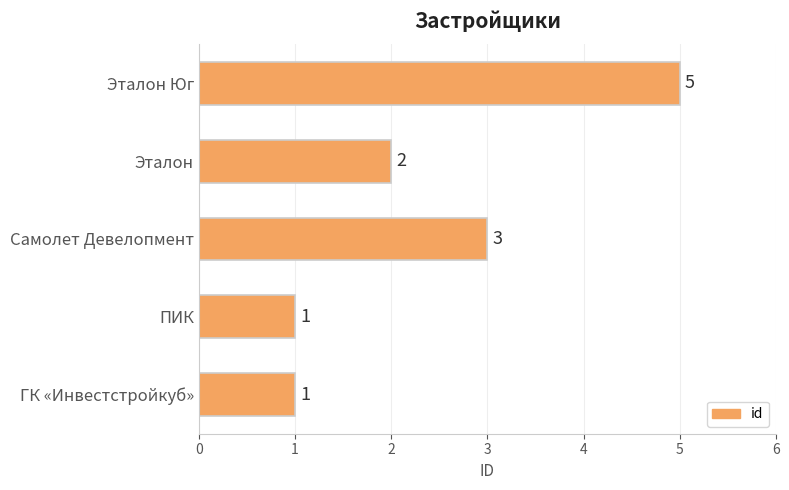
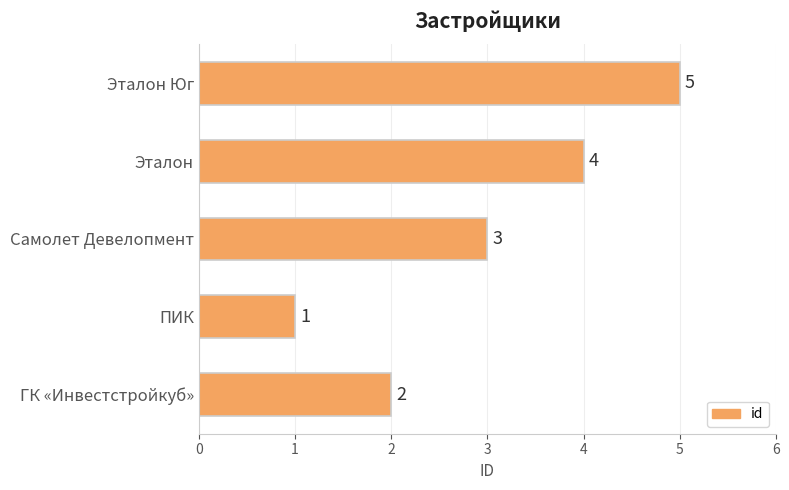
Эталон: 2 -> 4
ГК «Инвестстройкуб»: 1 -> 2
